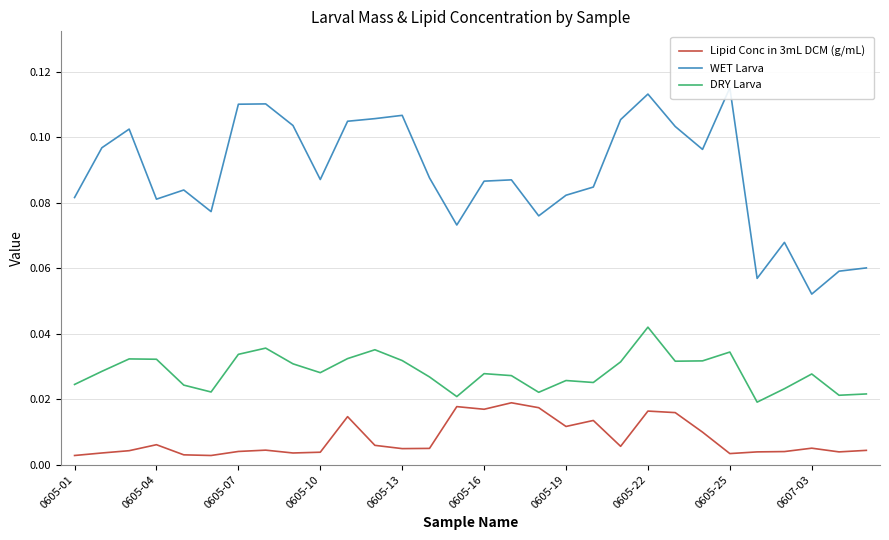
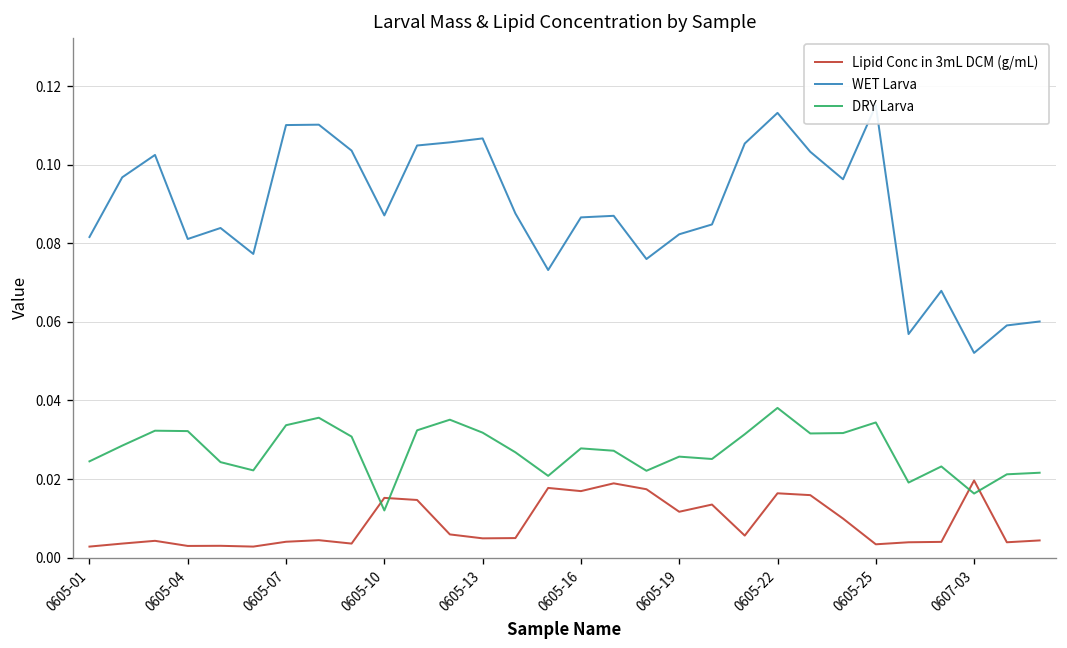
Lipid Conc in 3mL DCM (g/mL), 0605-04: 0.006 -> 0.003
Lipid Conc in 3mL DCM (g/mL), 0605-10: 0.004 -> 0.015
DRY Larva, 0605-10: 0.028 -> 0.012
DRY Larva, 0605-22: 0.042 -> 0.038
Lipid Conc in 3mL DCM (g/mL), 0607-03: 0.005 -> 0.020
DRY Larva, 0607-03: 0.028 -> 0.016
